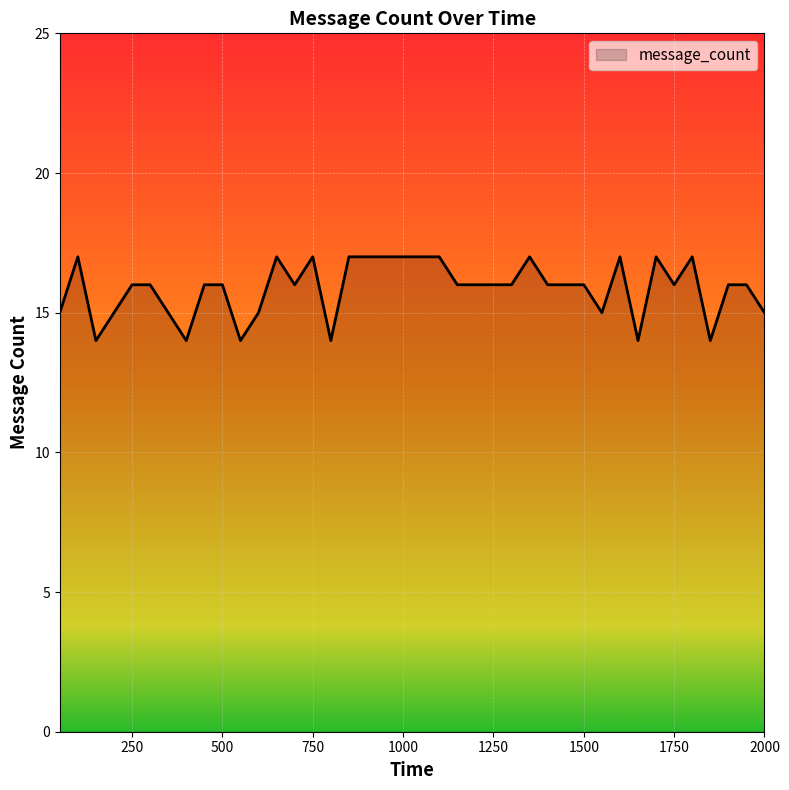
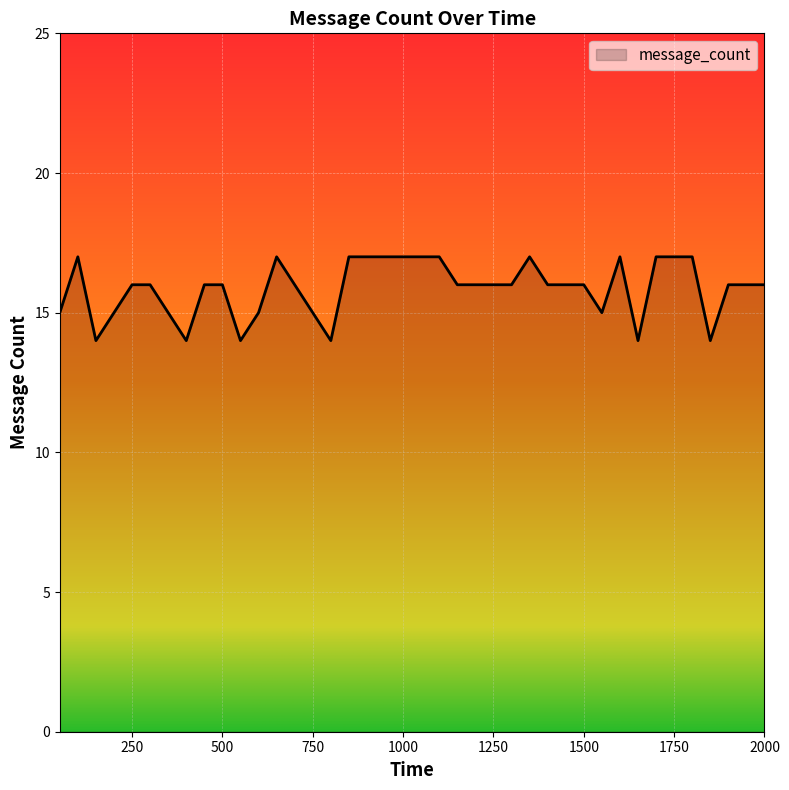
750: 17 -> 15
1750: 16 -> 17
2000: 15 -> 16
